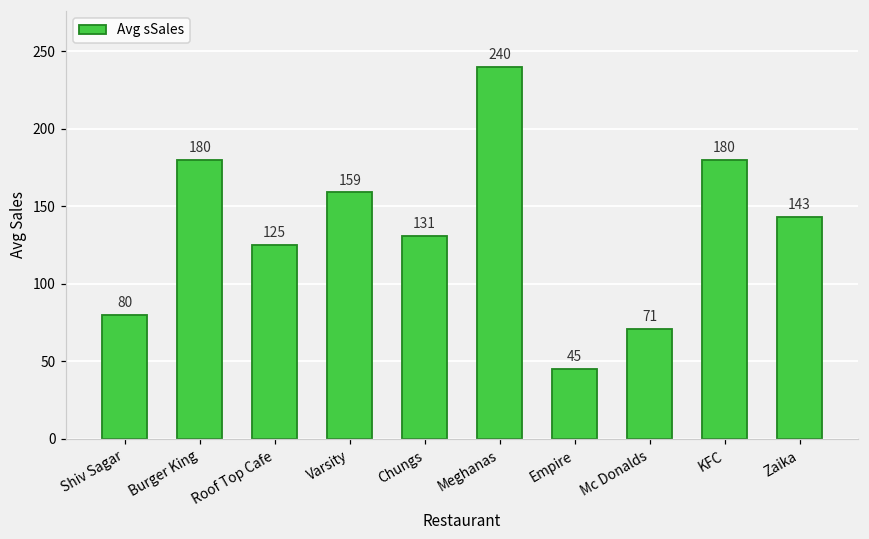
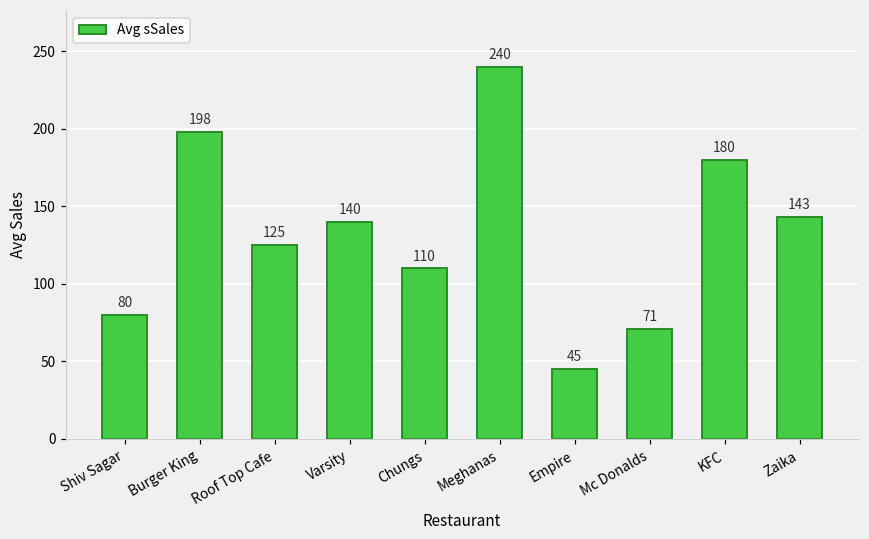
Burger King: 180 -> 198
Varsity: 159 -> 140
Chungs: 131 -> 110
